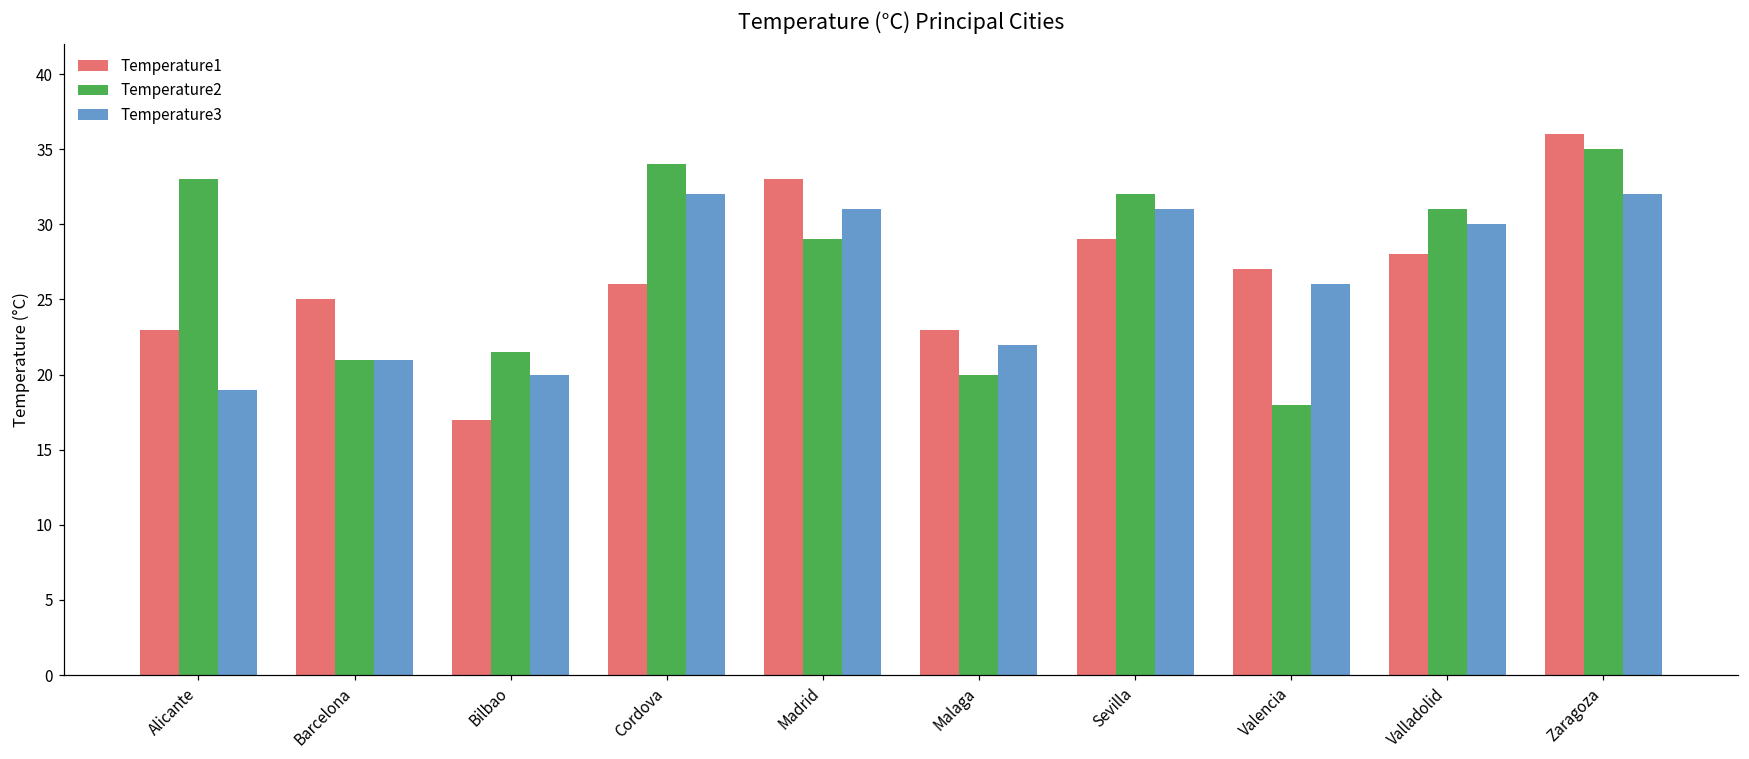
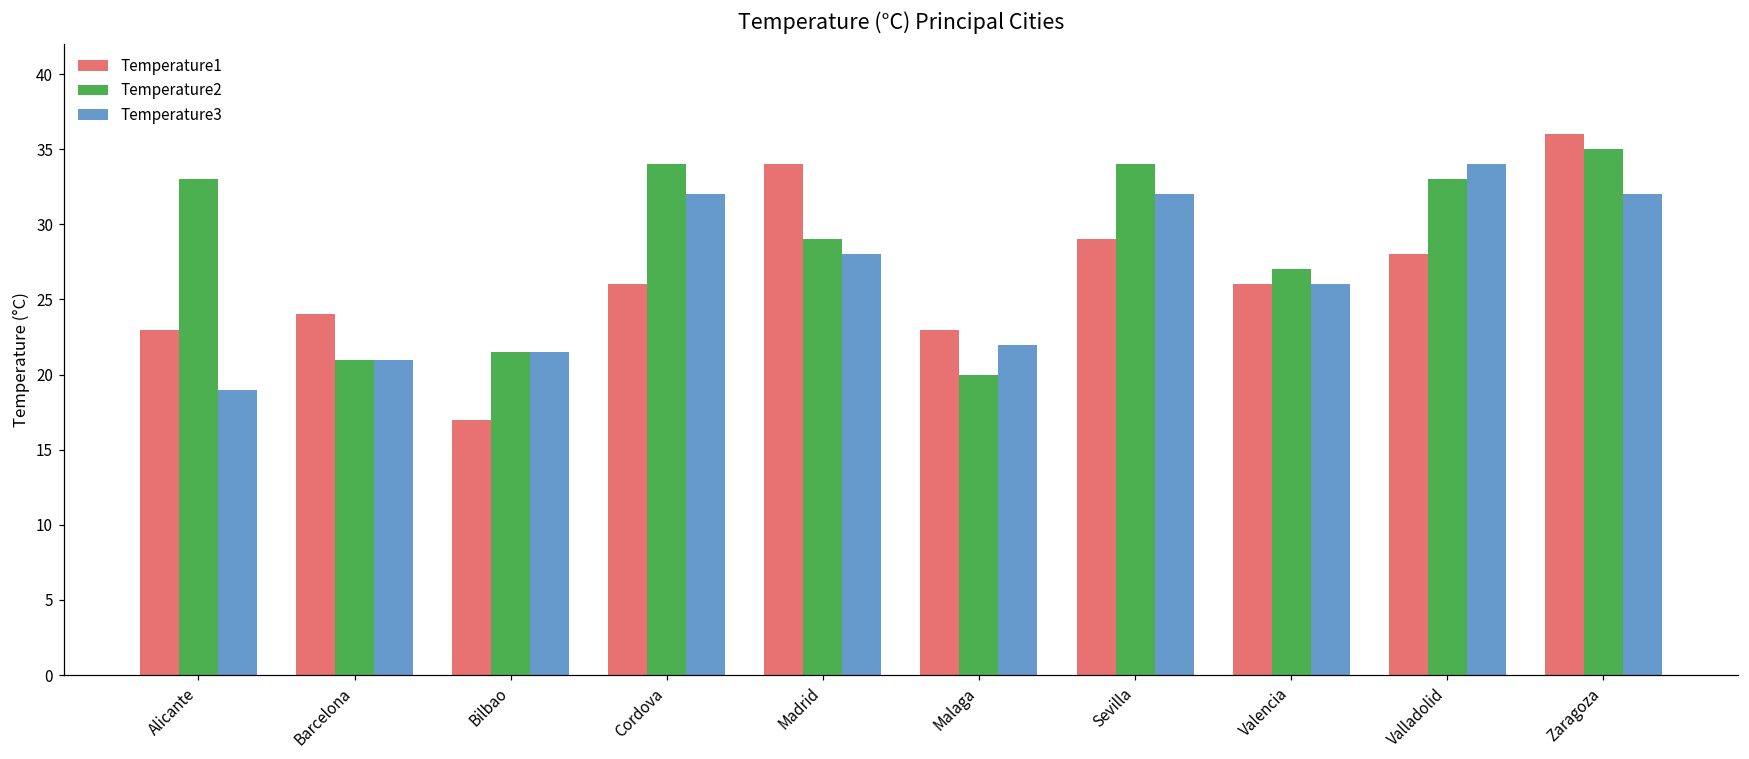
Temperature1, Barcelona: 25 -> 24
Temperature3, Bilbao: 20.0 -> 21.5
Temperature1, Madrid: 33 -> 34
Temperature3, Madrid: 31 -> 28
Temperature2, Sevilla: 32 -> 34
Temperature3, Sevilla: 31 -> 32
Temperature1, Valencia: 27 -> 26
Temperature2, Valencia: 18 -> 27
Temperature2, Valladolid: 31 -> 33
Temperature3, Valladolid: 30 -> 34
